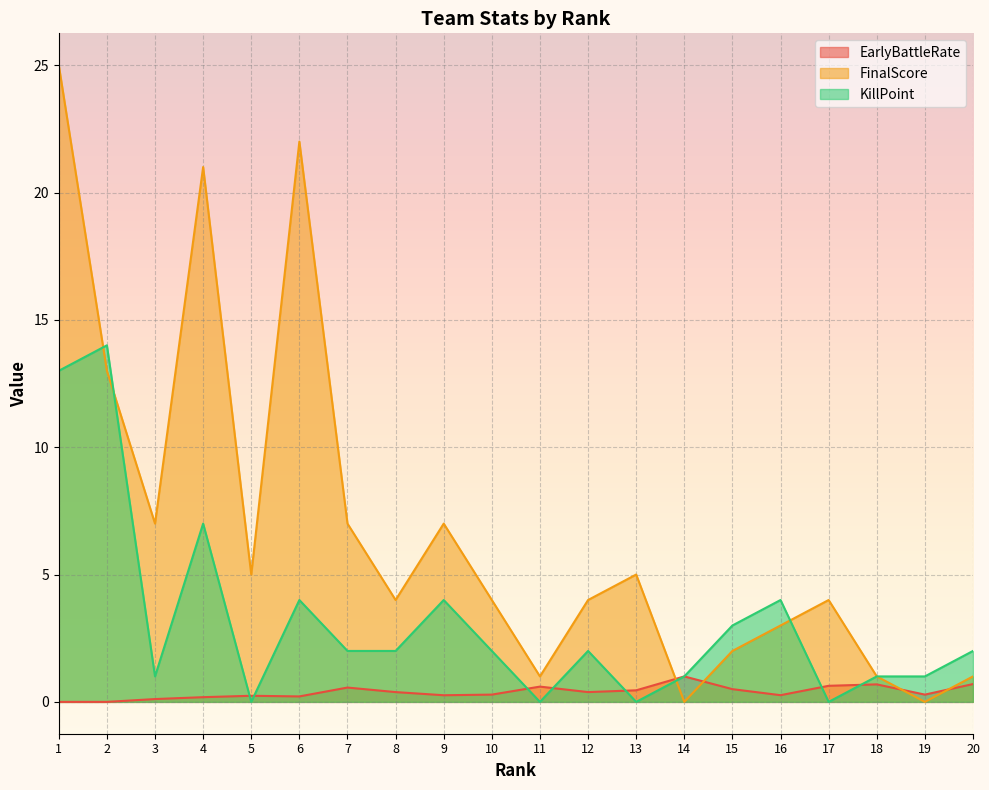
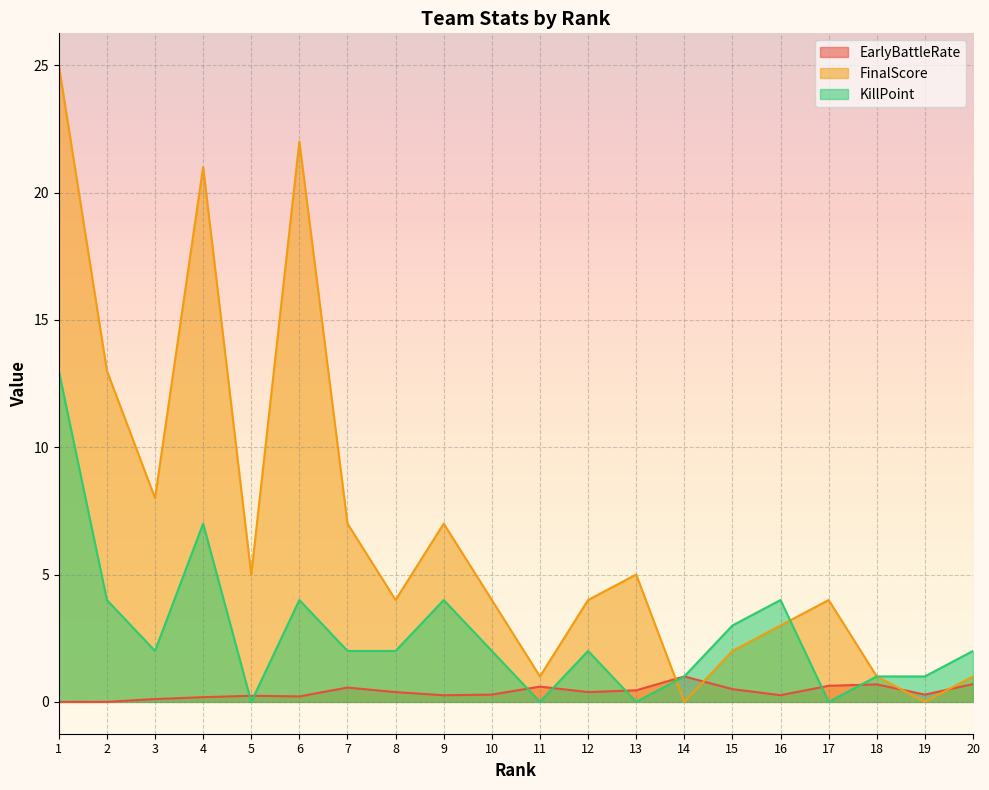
KillPoint, 2: 14 -> 4
FinalScore, 3: 7 -> 8
KillPoint, 3: 1 -> 2
